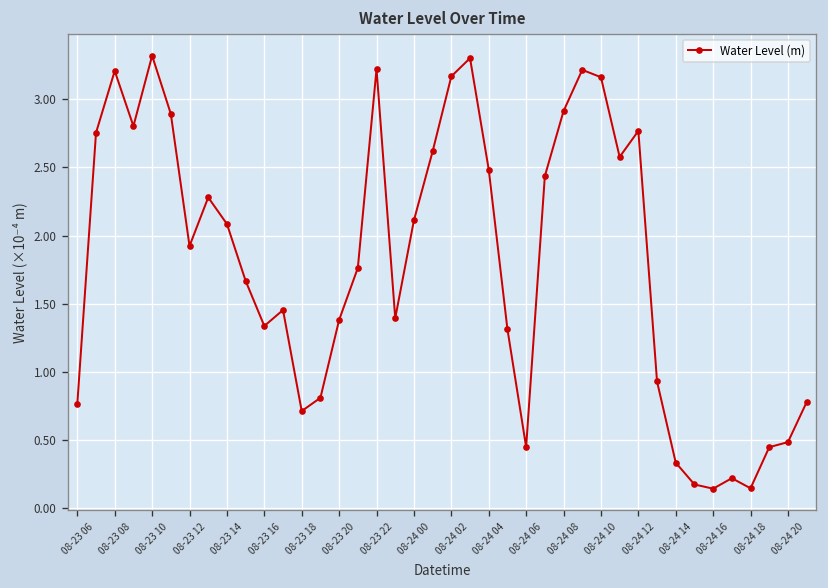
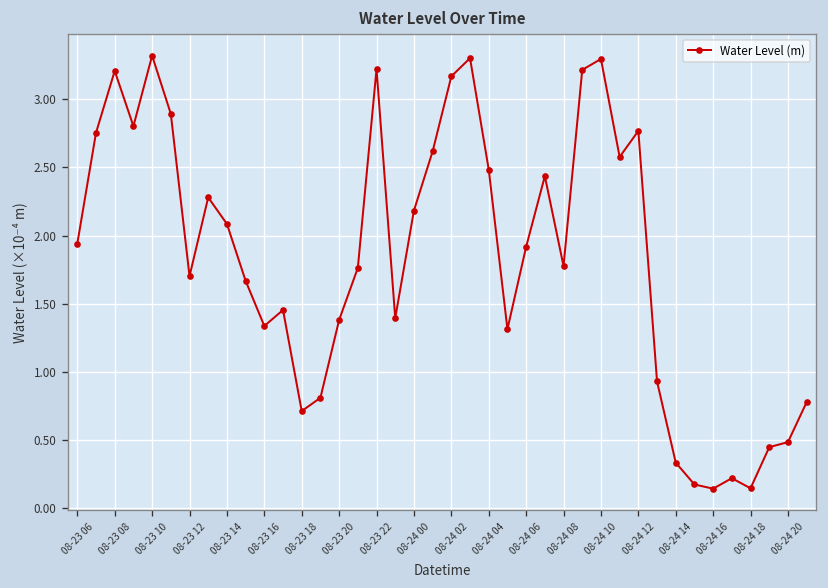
08-23 06: 0.77 -> 1.94
08-23 12: 1.92 -> 1.70
08-24 00: 2.11 -> 2.18
08-24 06: 0.45 -> 1.92
08-24 08: 2.91 -> 1.78
08-24 10: 3.16 -> 3.29
